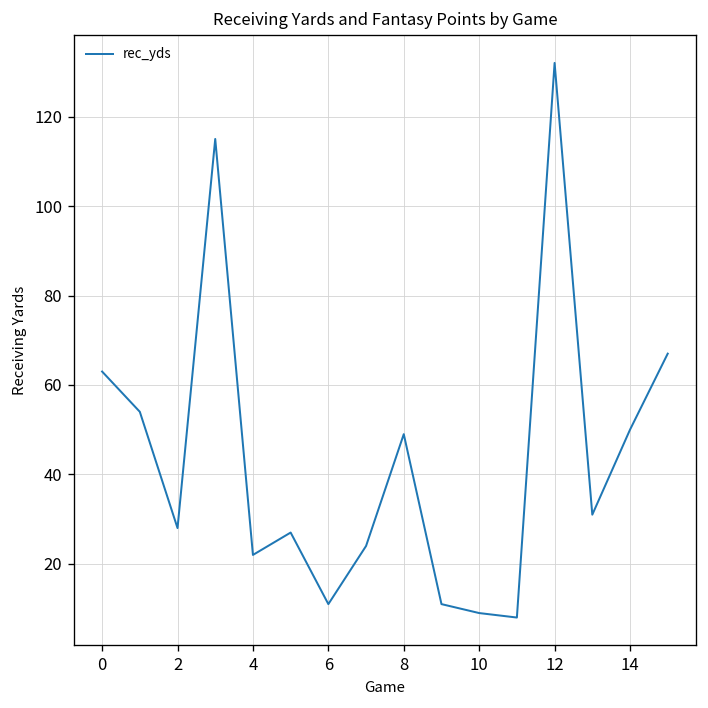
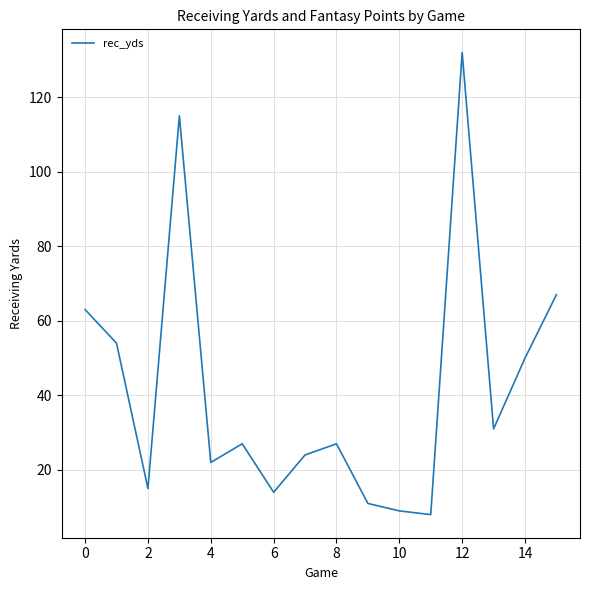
2: 28 -> 15
6: 11 -> 14
8: 49 -> 27
